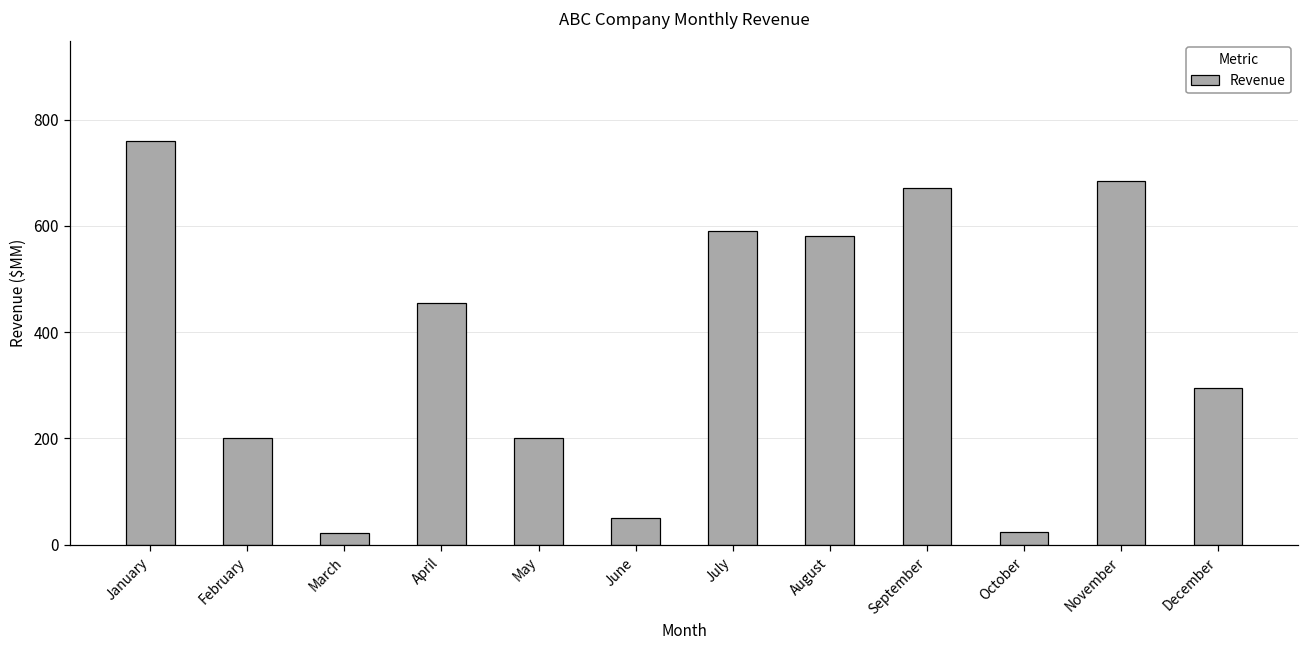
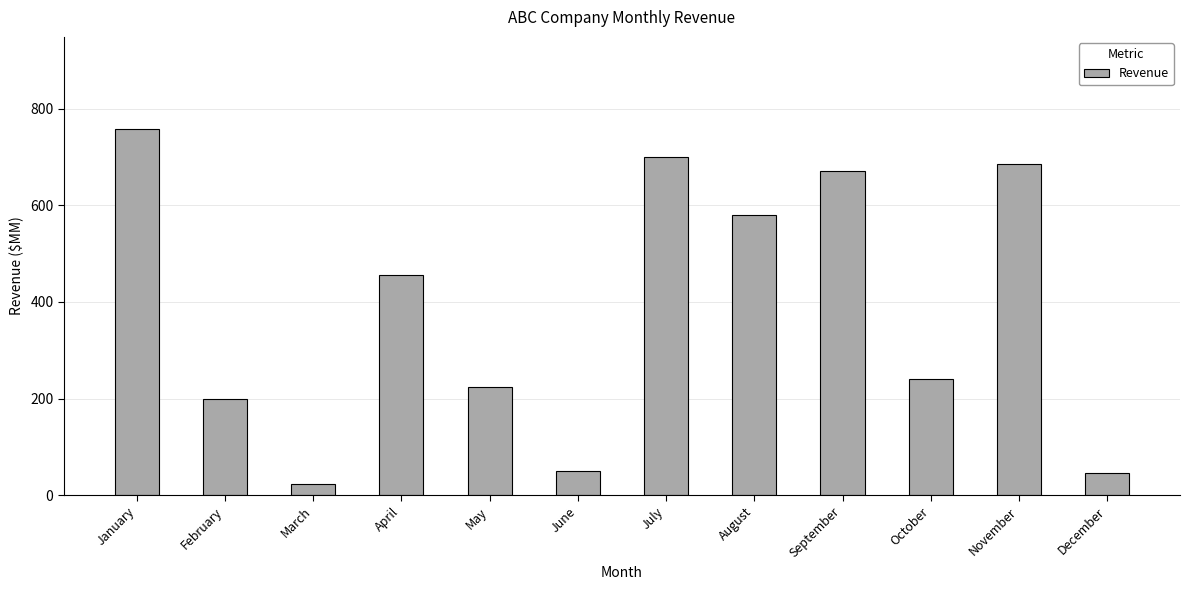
May: 200 -> 220
July: 590 -> 700
October: 20 -> 240
December: 300 -> 50
